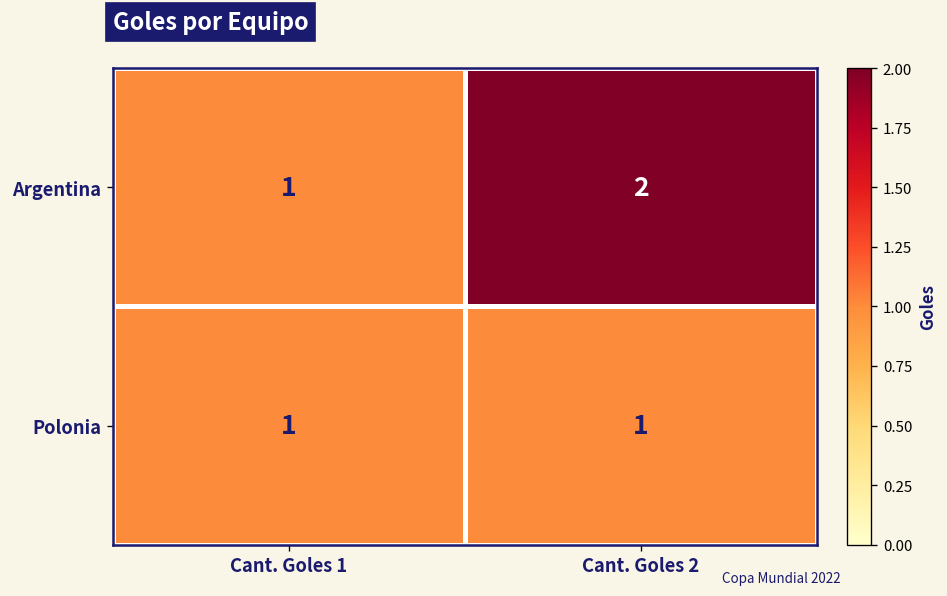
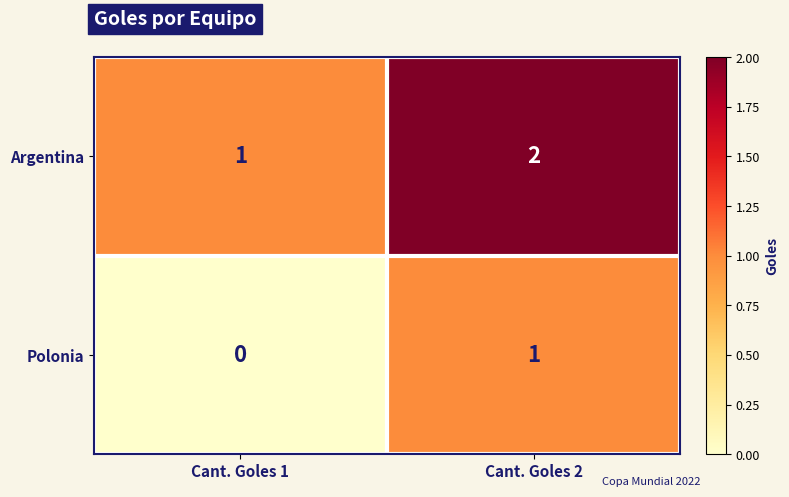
Polonia, Cant. Goles 1: 1 -> 0
